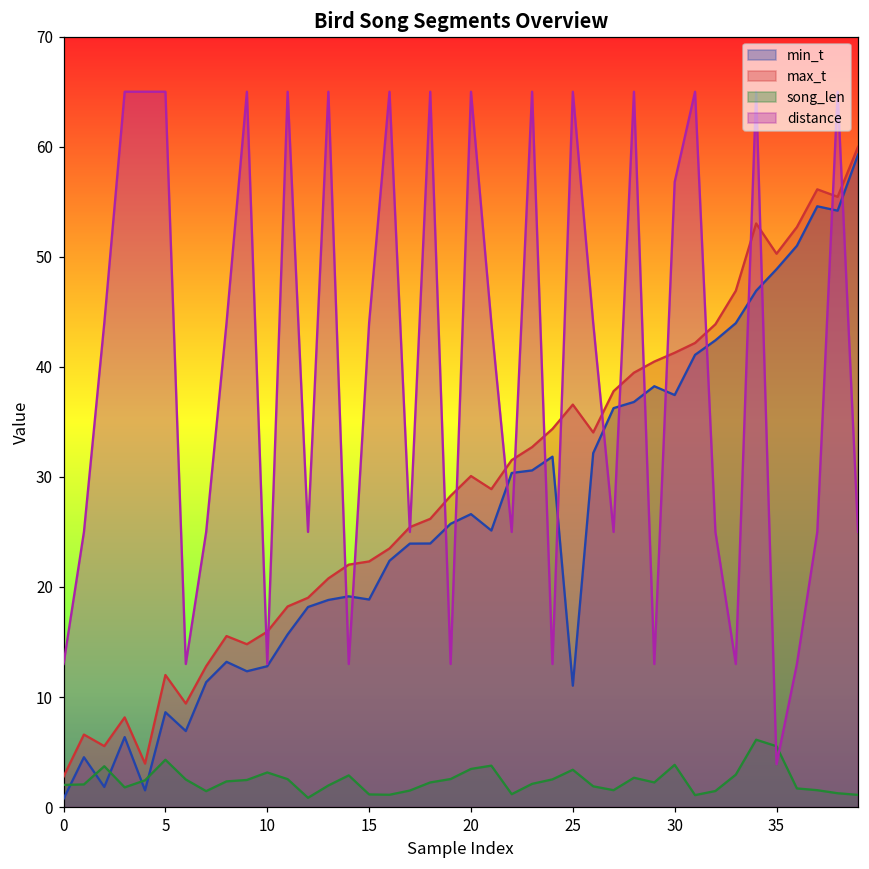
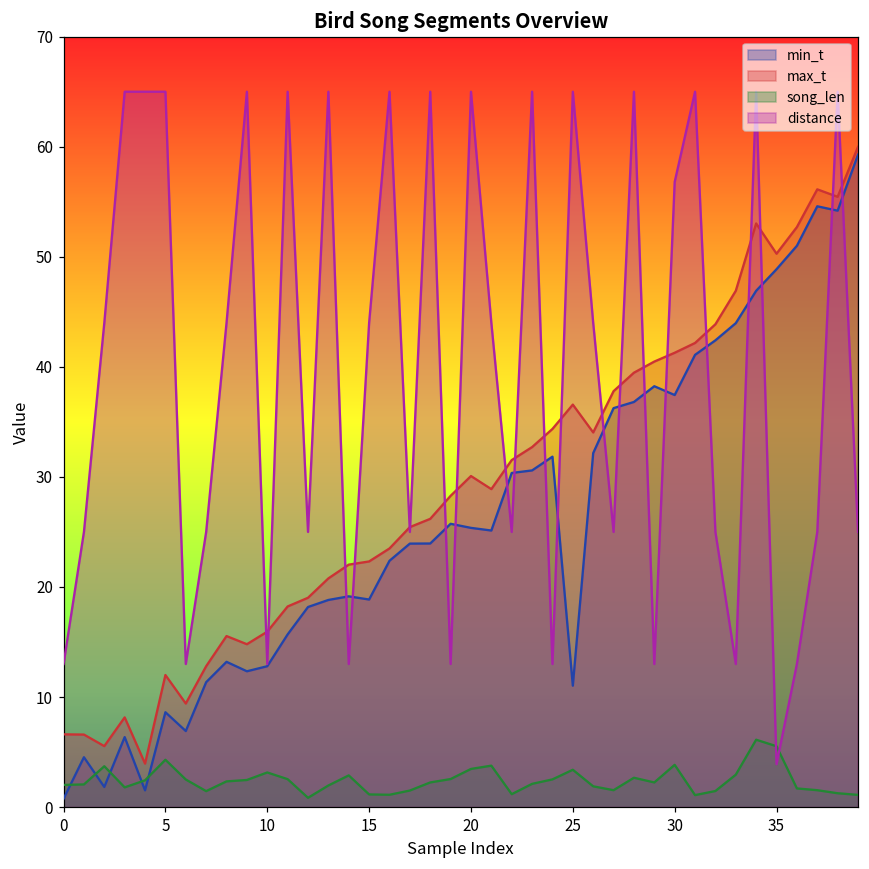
max_t, 0: 2.8 -> 6.6
min_t, 20: 26.6 -> 25.4
